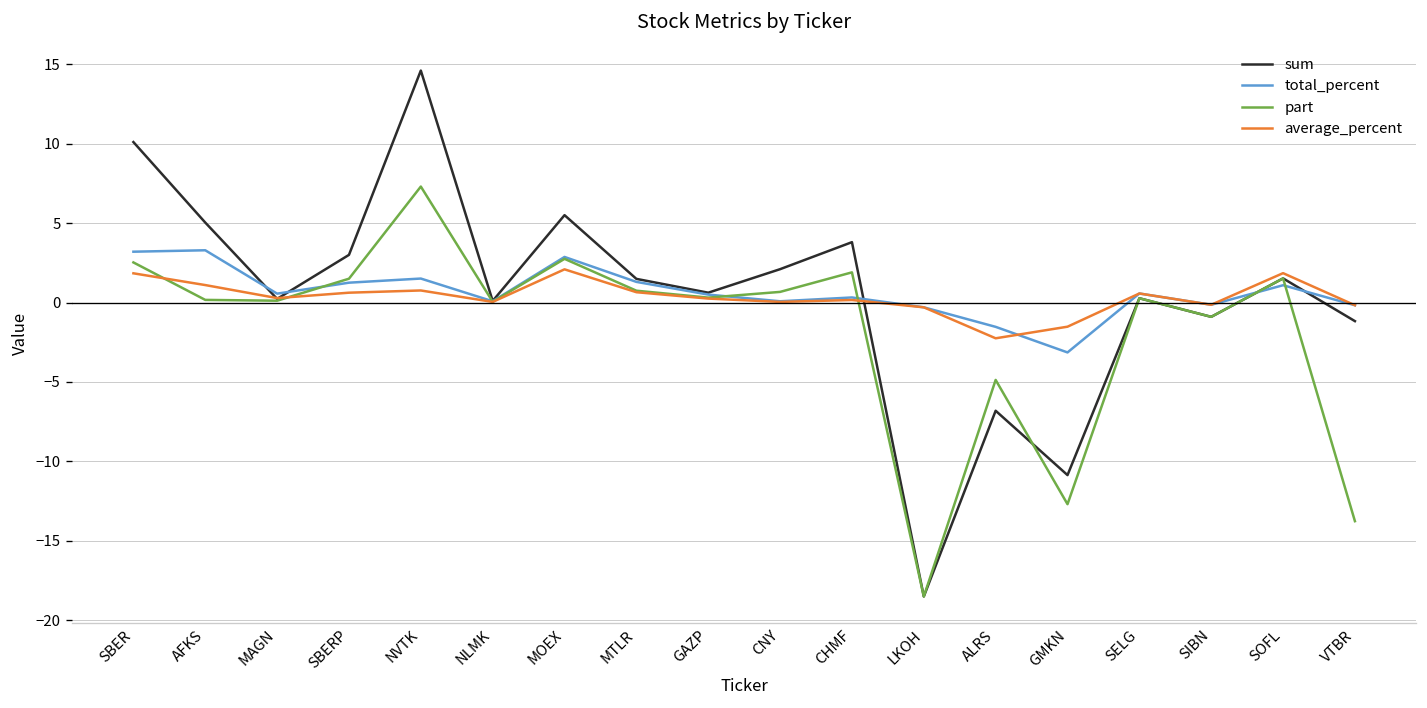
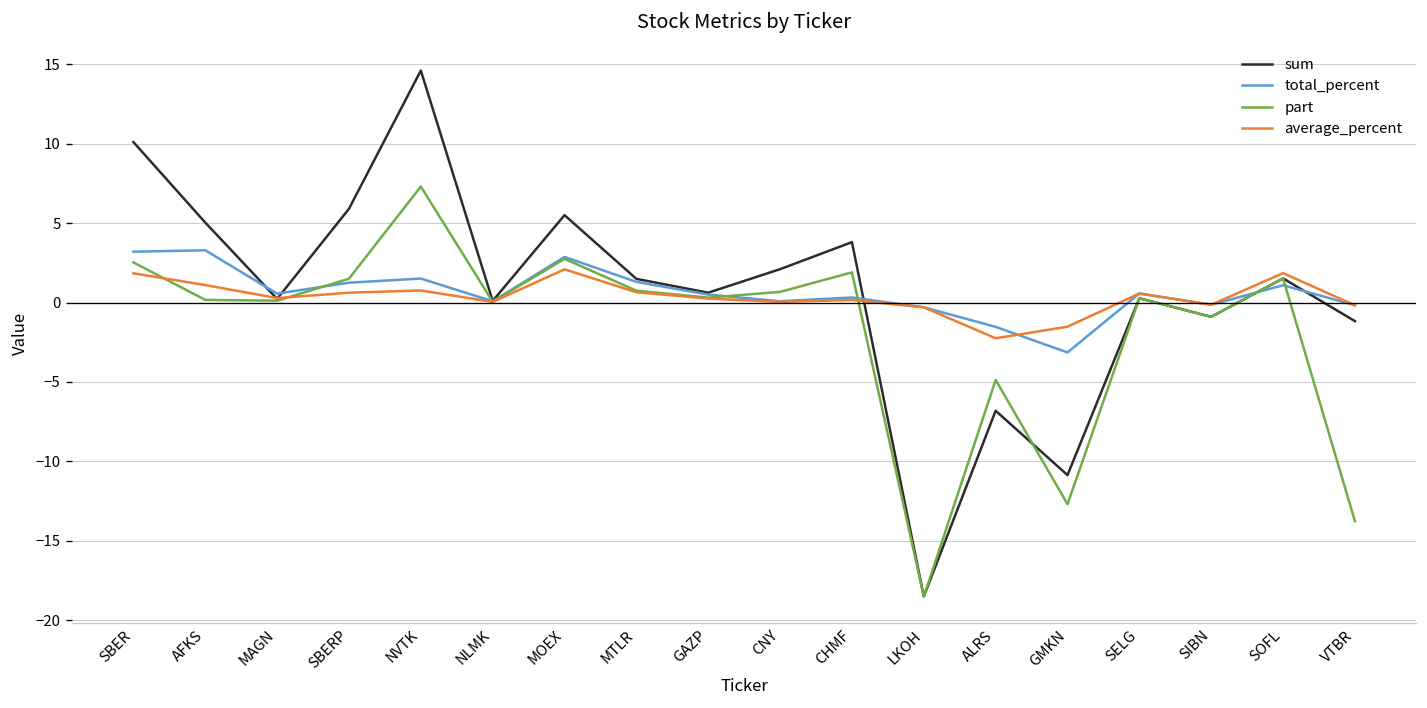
sum, SBERP: 3.0 -> 5.9
